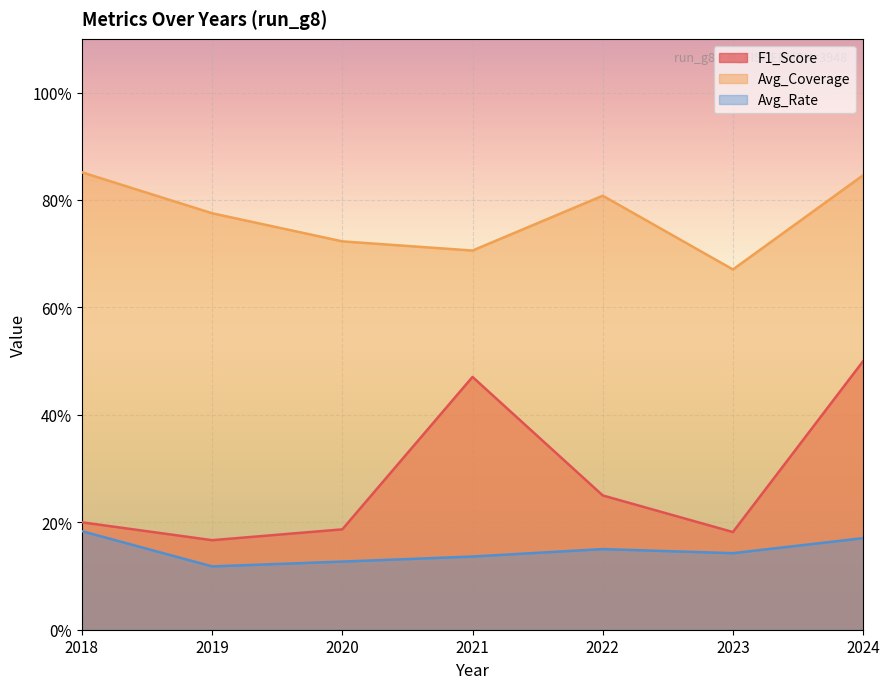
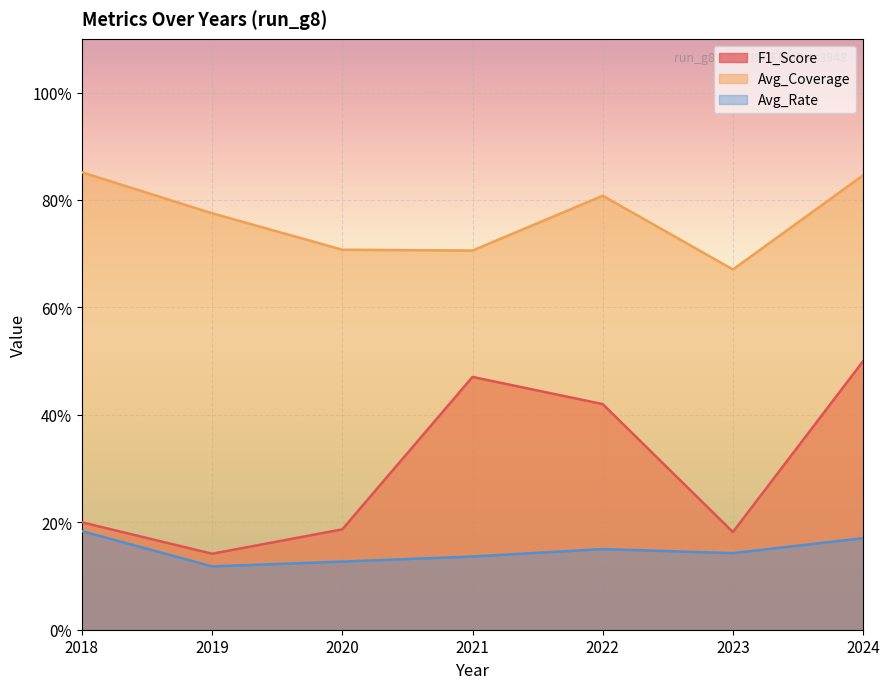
F1_Score, 2019: 17% -> 14%
Avg_Coverage, 2020: 72% -> 71%
F1_Score, 2022: 25% -> 42%
